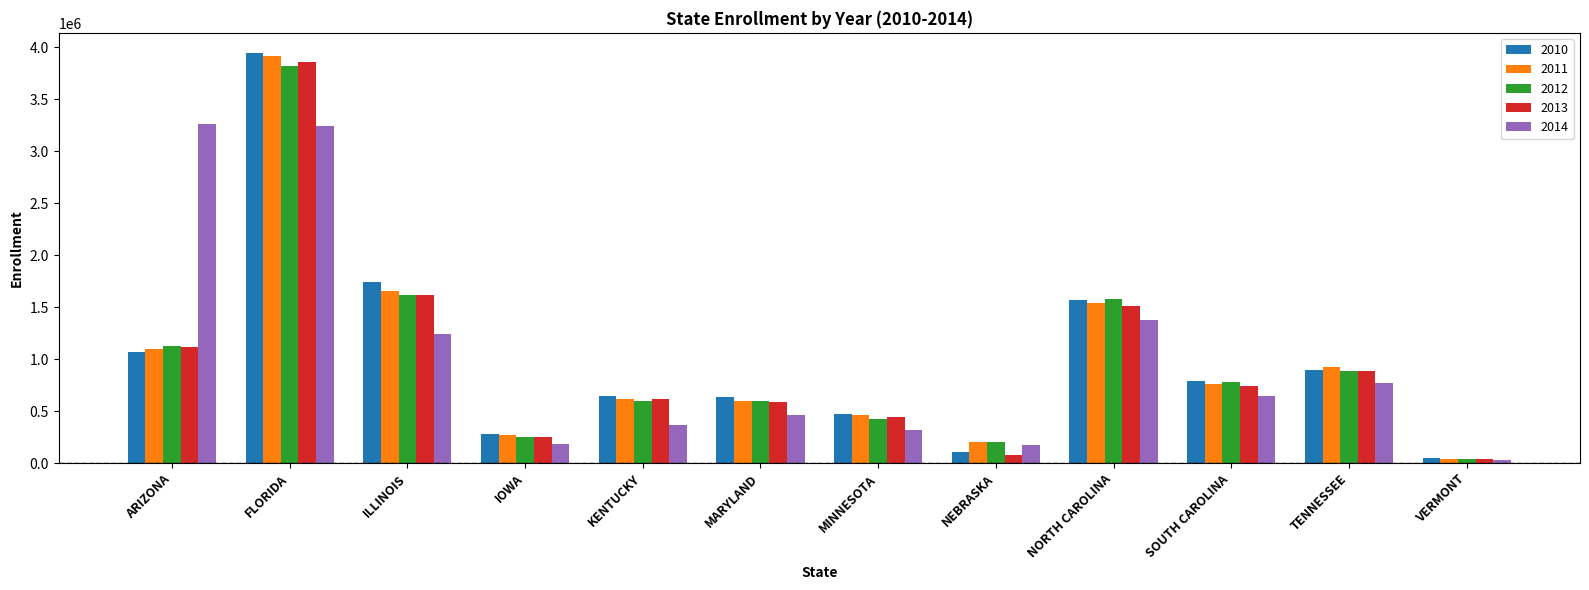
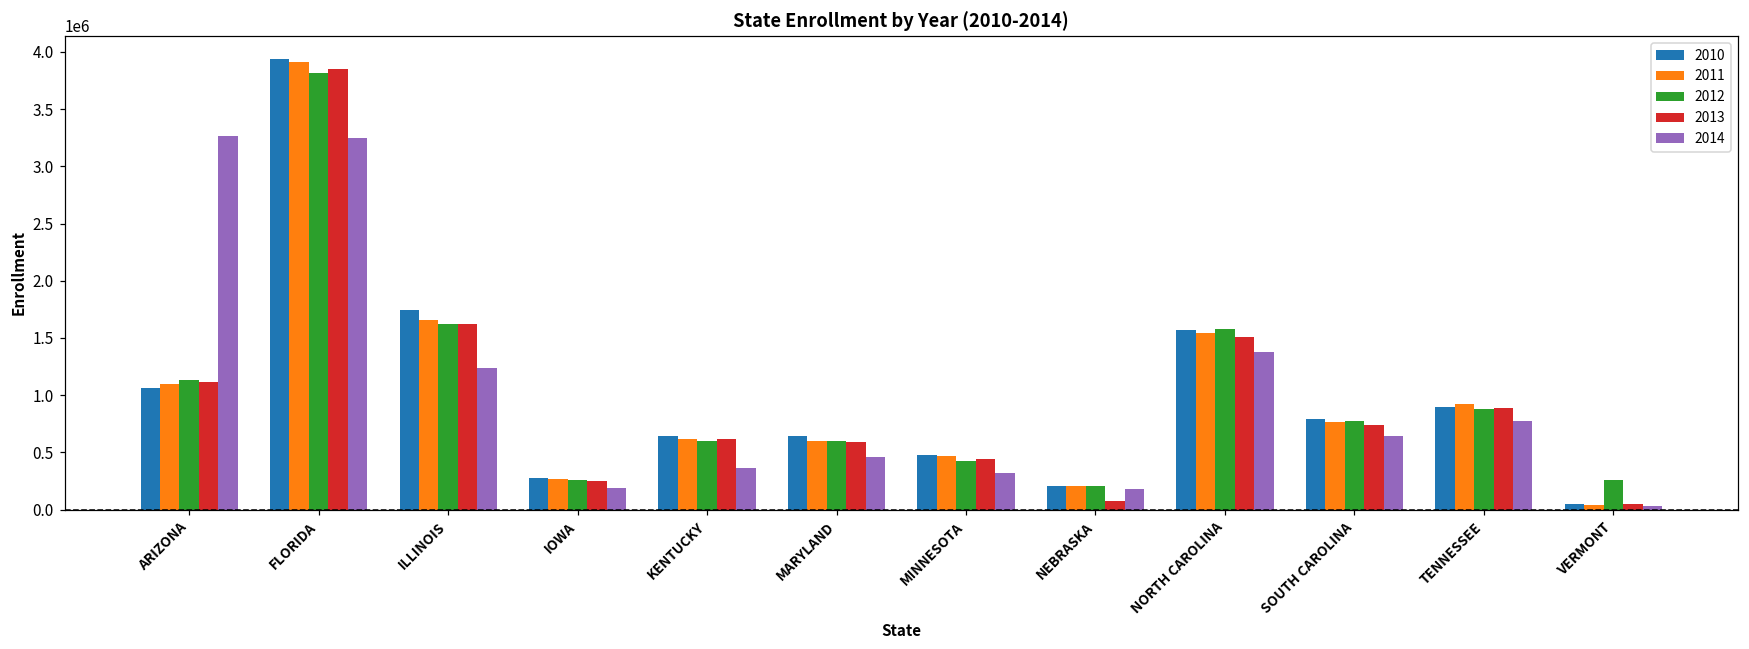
2010, NEBRASKA: 110000 -> 210000
2012, VERMONT: 40000 -> 260000
